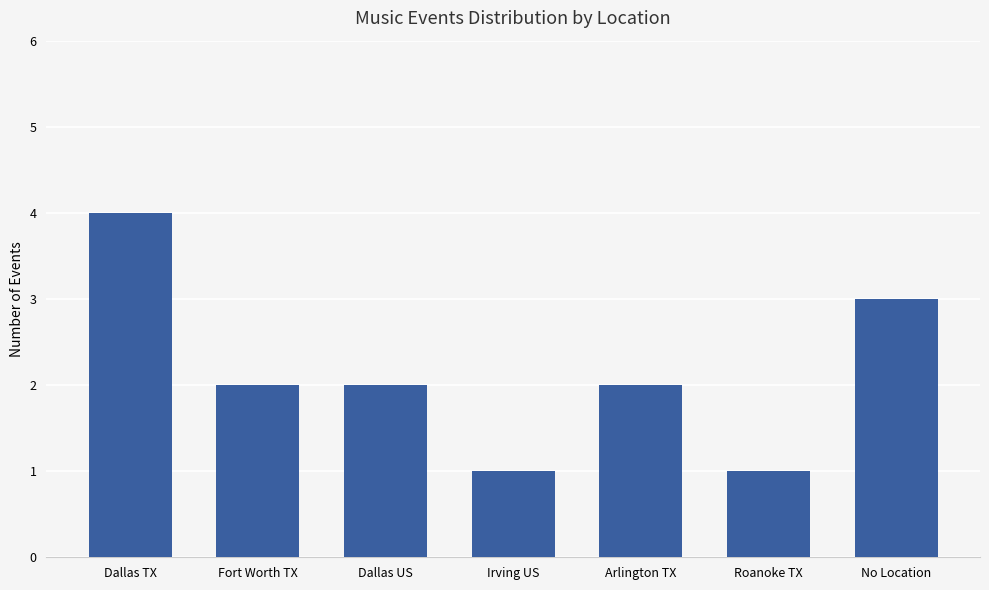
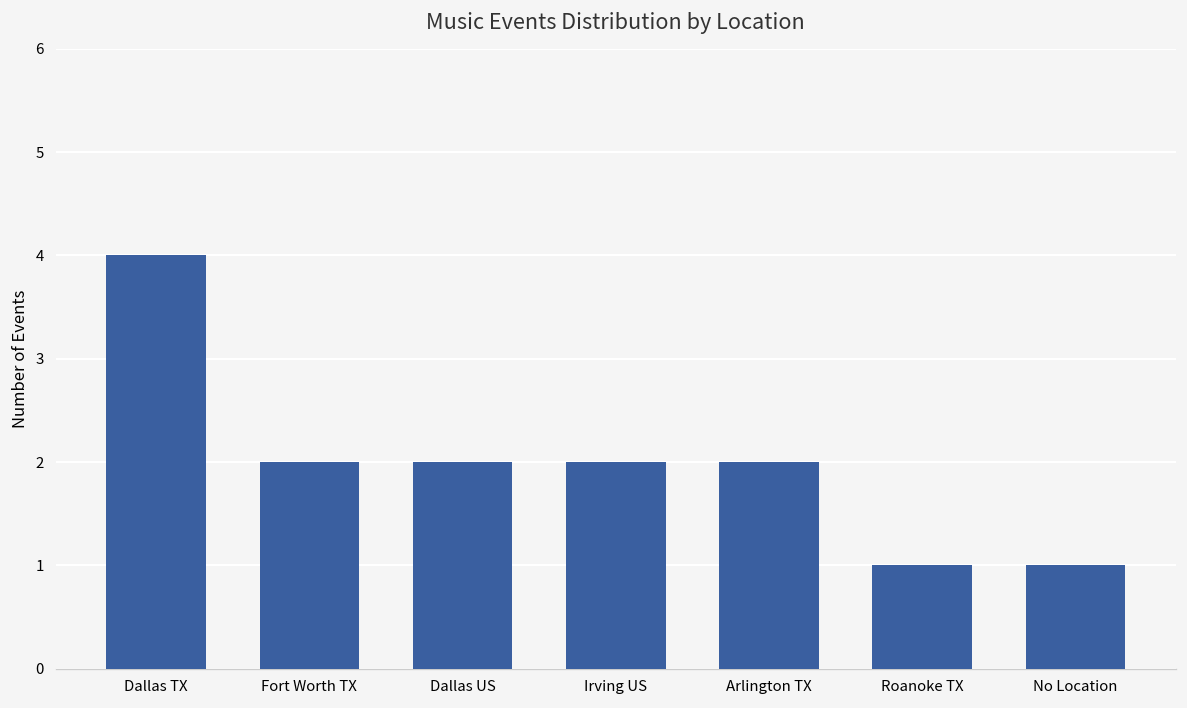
Irving US: 1 -> 2
No Location: 3 -> 1
